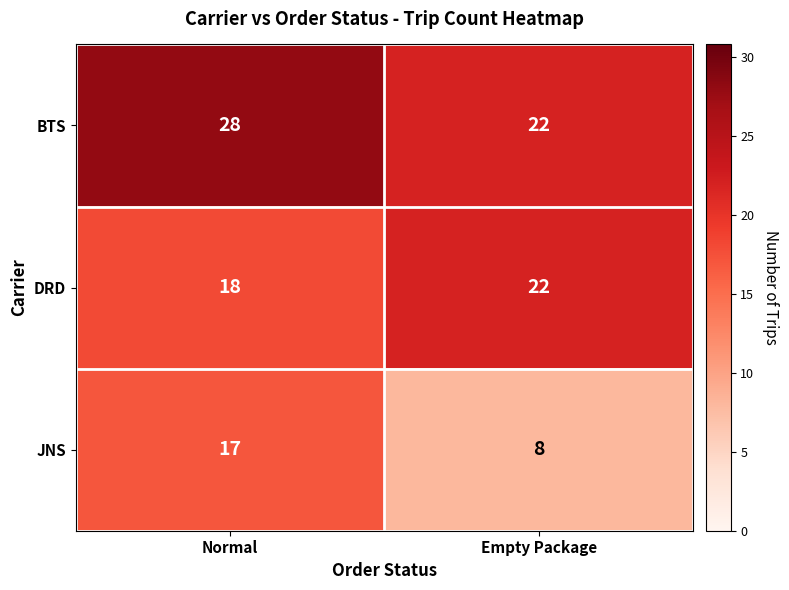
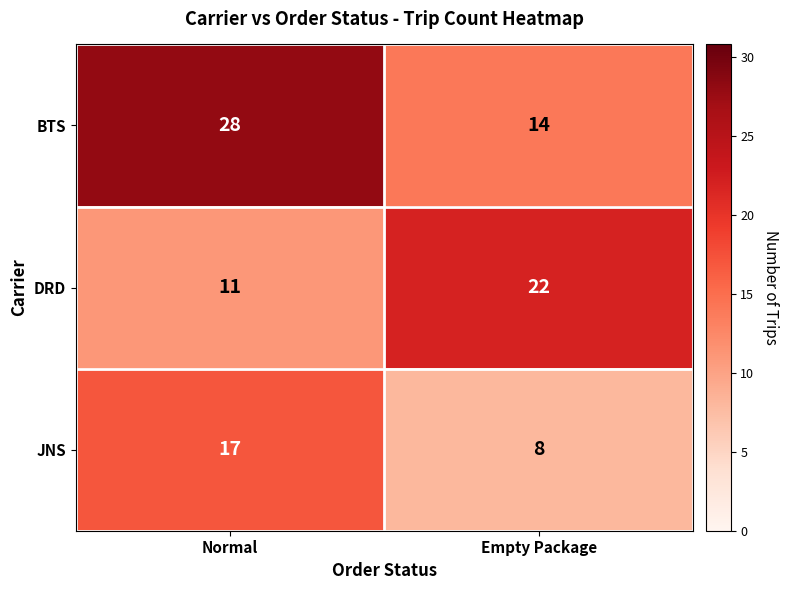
BTS, Empty Package: 22 -> 14
DRD, Normal: 18 -> 11
